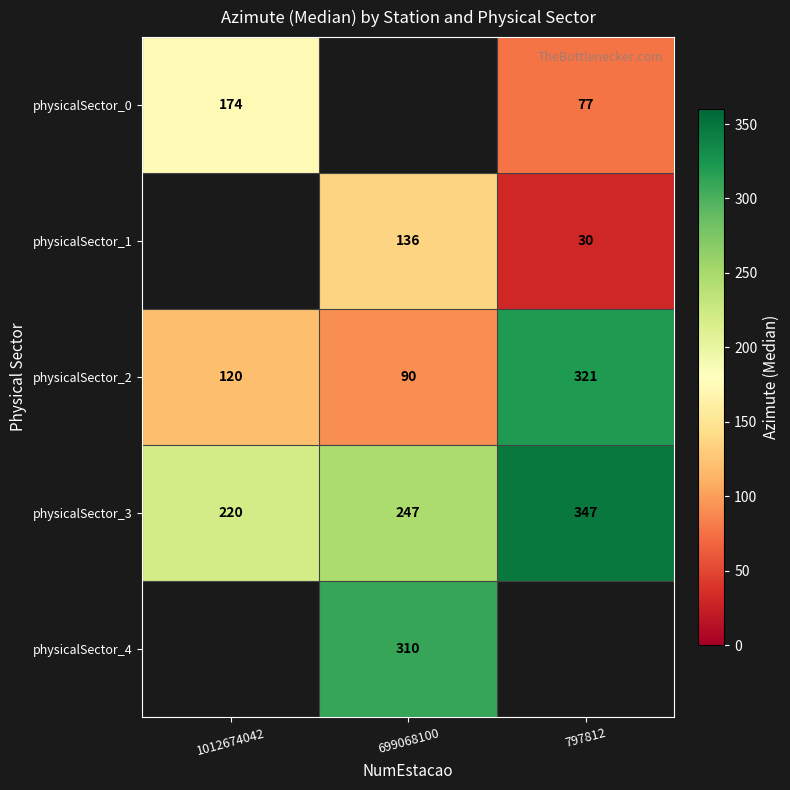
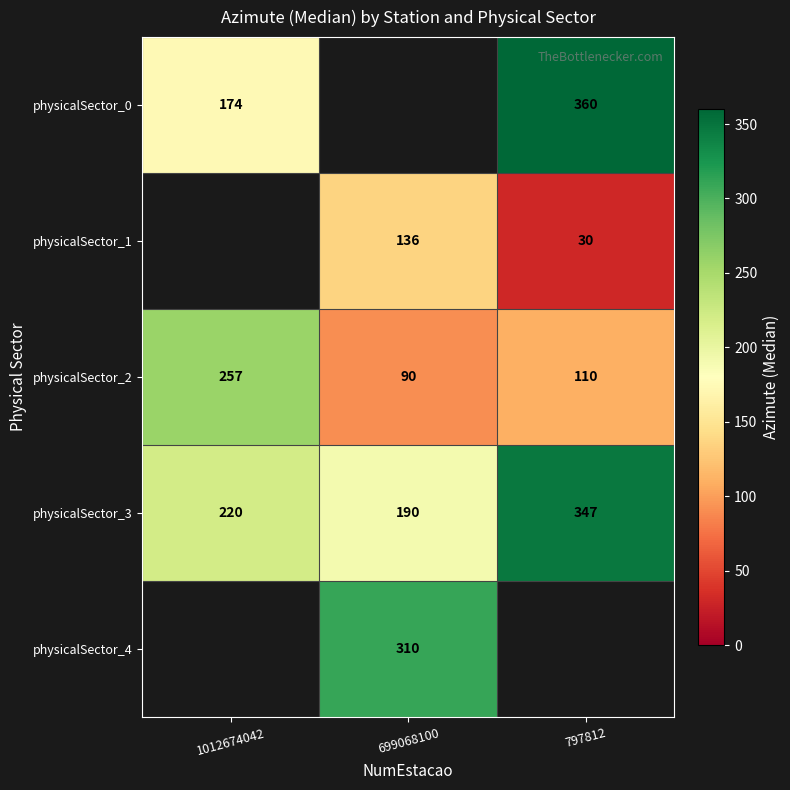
physicalSector_0, 797812: 77 -> 360
physicalSector_2, 1012674042: 120 -> 257
physicalSector_2, 797812: 321 -> 110
physicalSector_3, 699068100: 247 -> 190
